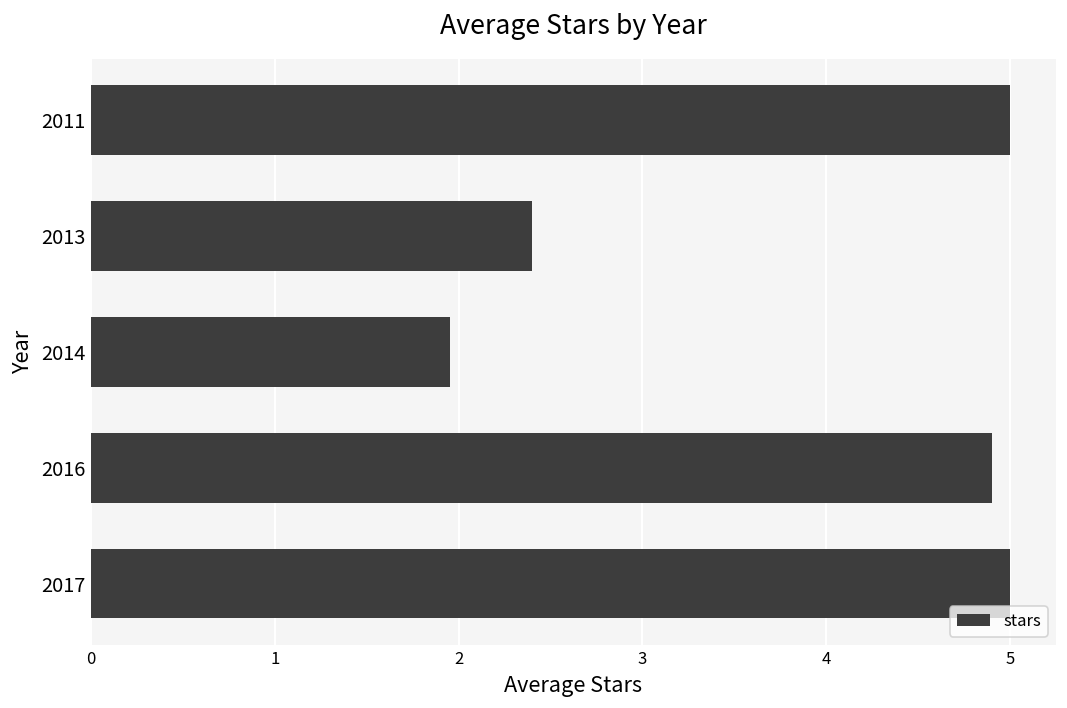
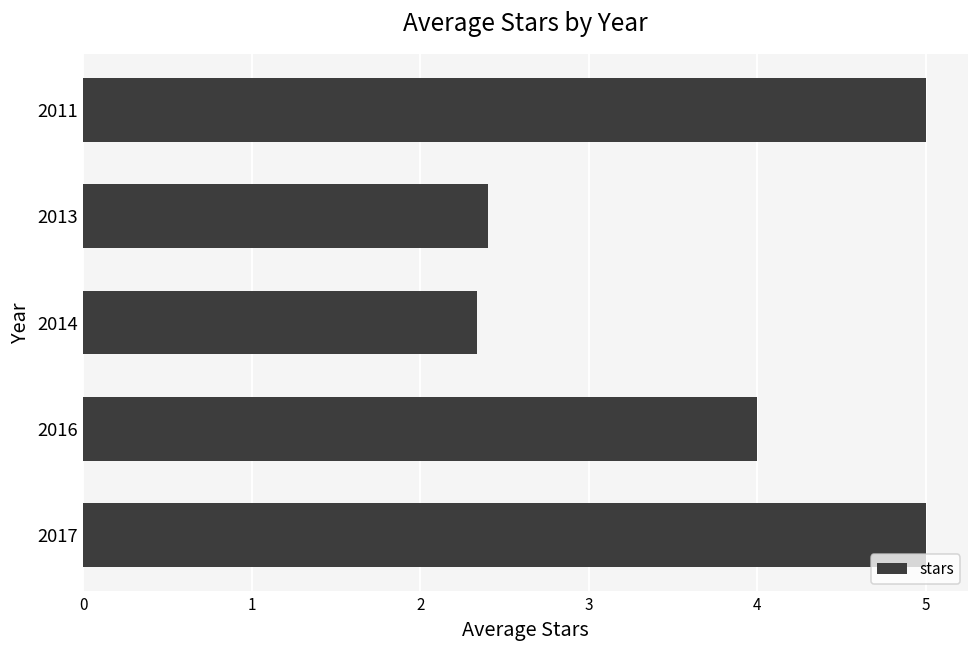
2014: 1.95 -> 2.33
2016: 4.9 -> 4.0
